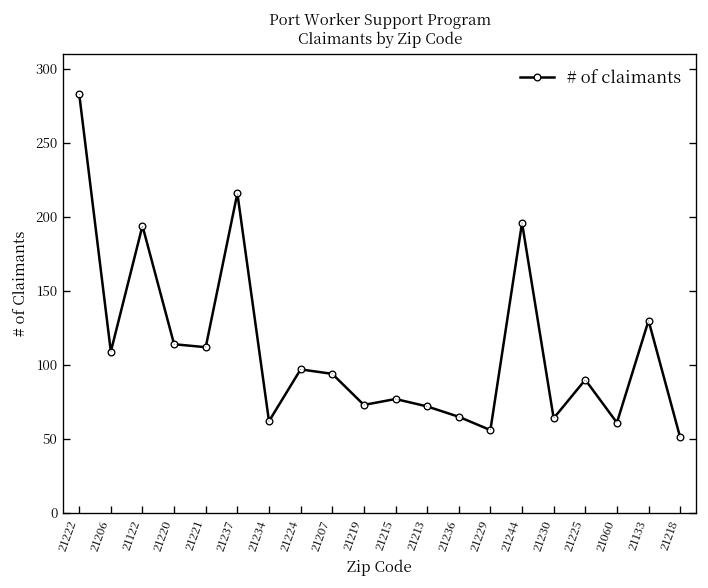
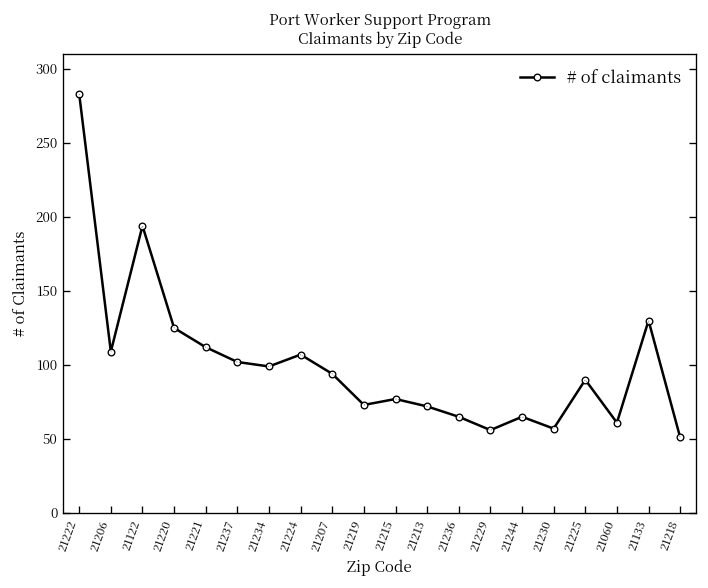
21220: 114 -> 125
21237: 216 -> 102
21234: 62 -> 99
21224: 97 -> 107
21244: 196 -> 65
21230: 64 -> 57
